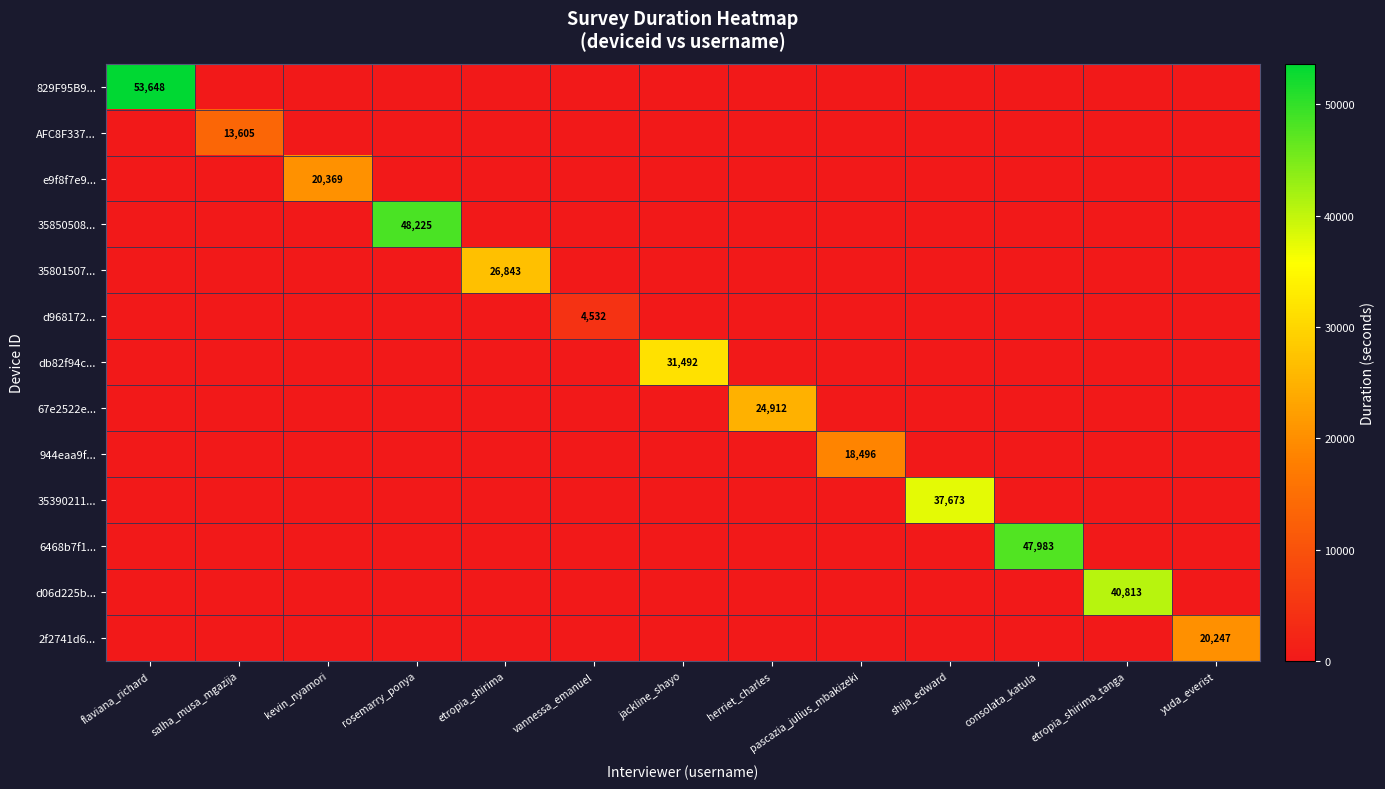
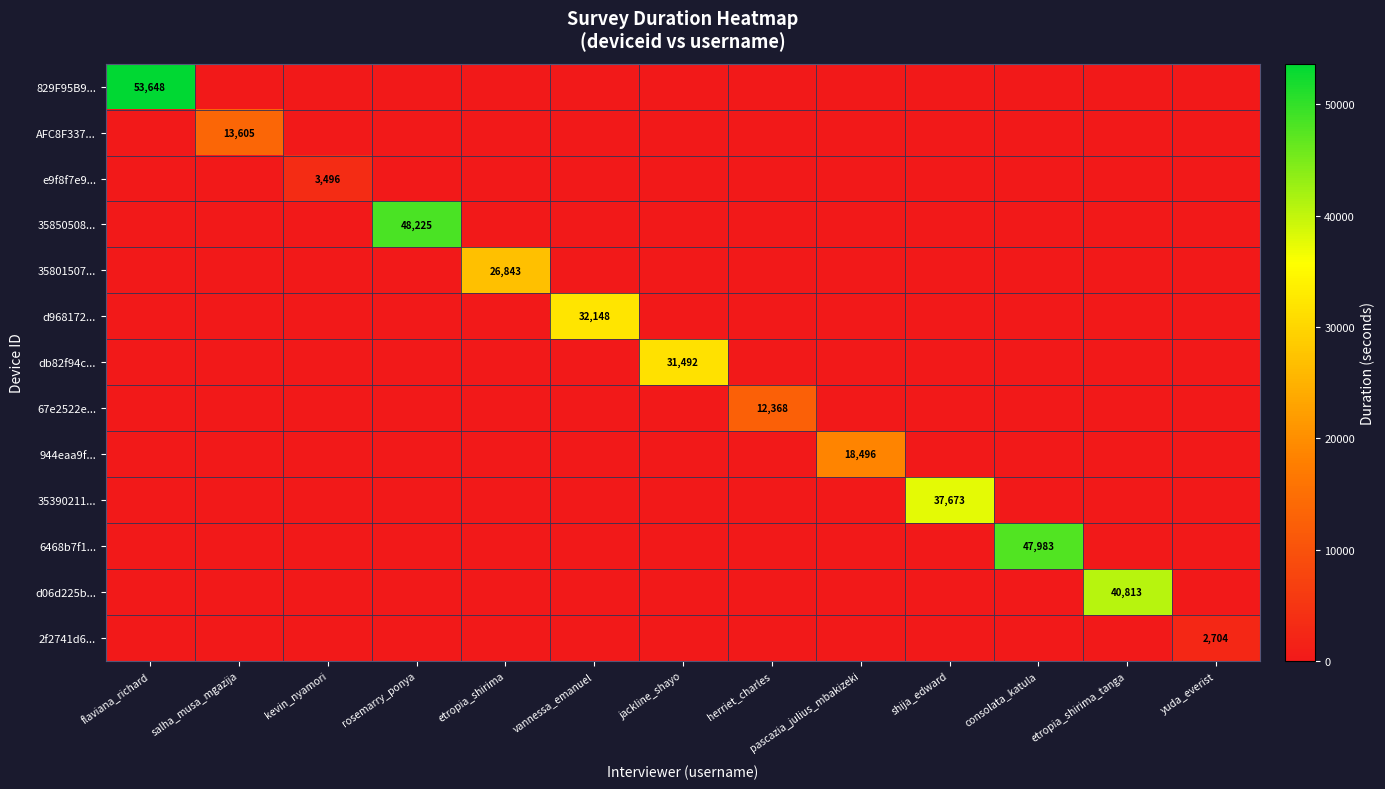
e9f8f7e9..., kevin_nyamori: 20,369 -> 3,496
d968172..., vannessa_emanuel: 4,532 -> 32,148
67e2522e..., herriet_charles: 24,912 -> 12,368
2f2741d6..., yuda_everist: 20,247 -> 2,704
